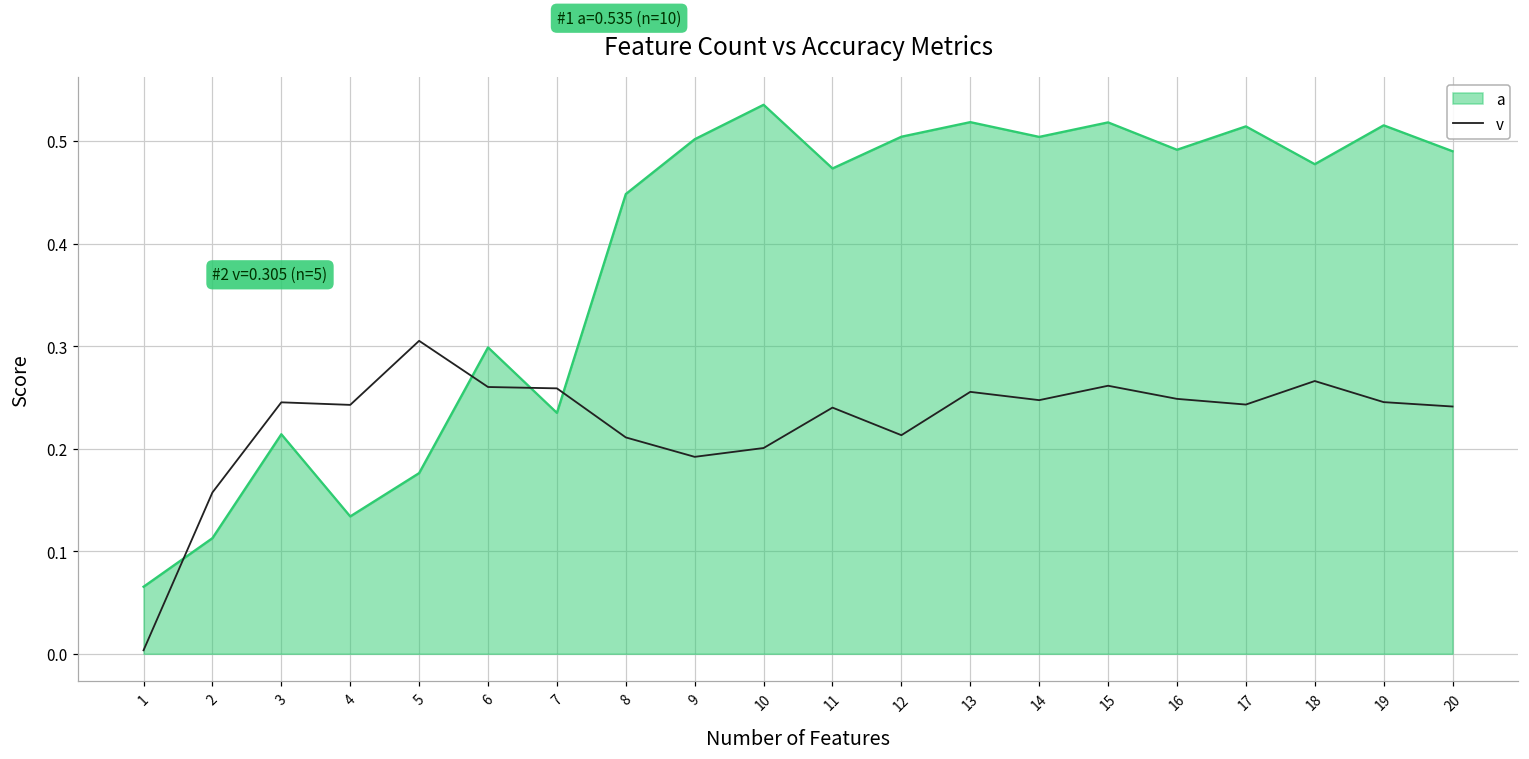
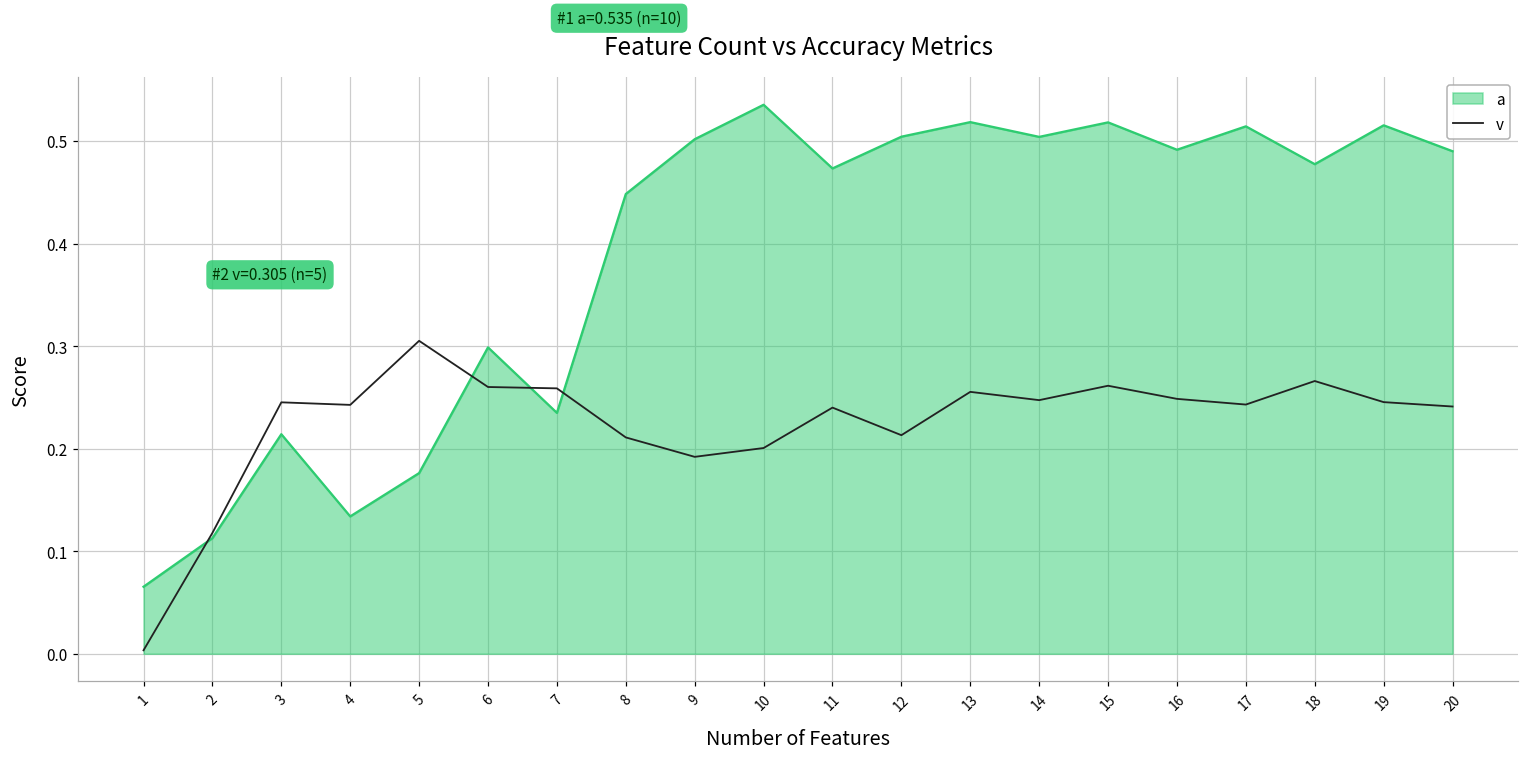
v, 2: 0.16 -> 0.12
